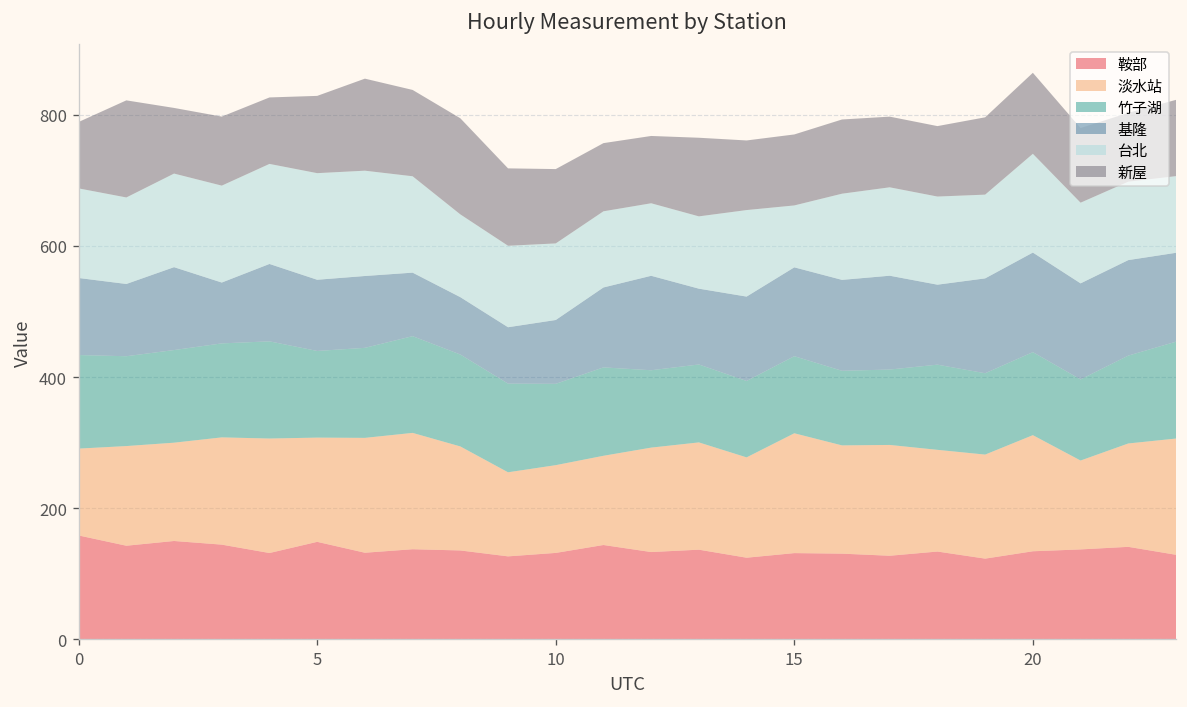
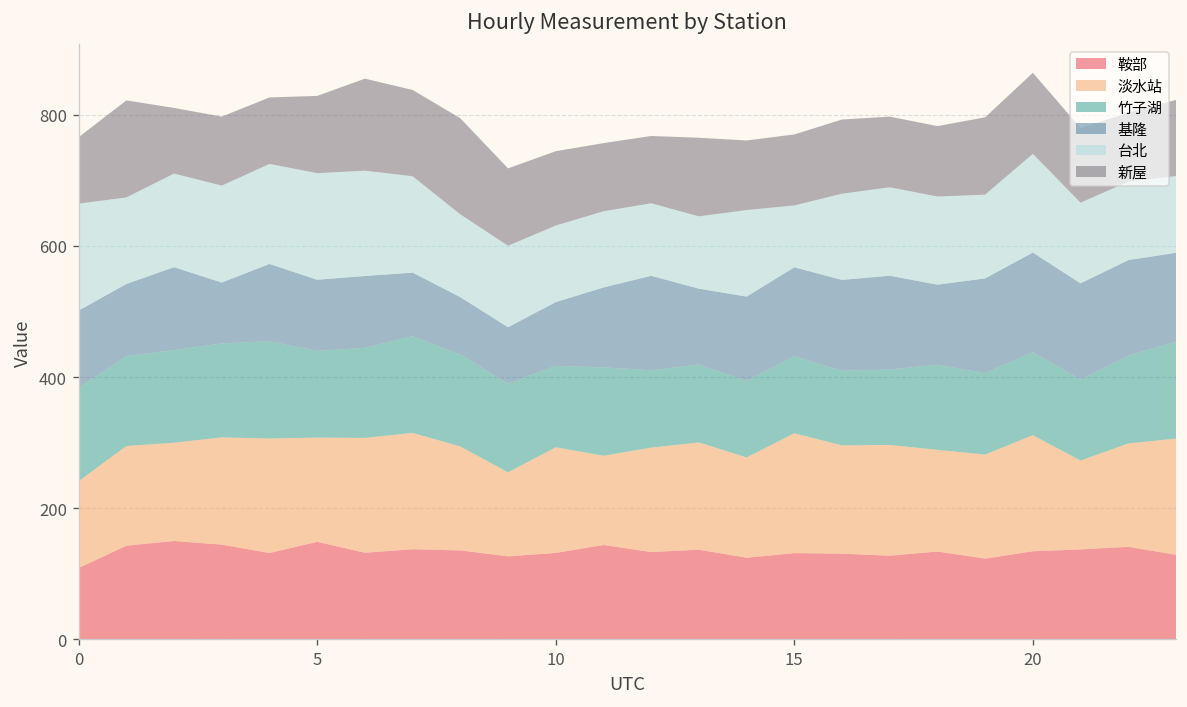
鞍部, 0: 160 -> 110
台北, 0: 140 -> 160
淡水站, 10: 130 -> 160
